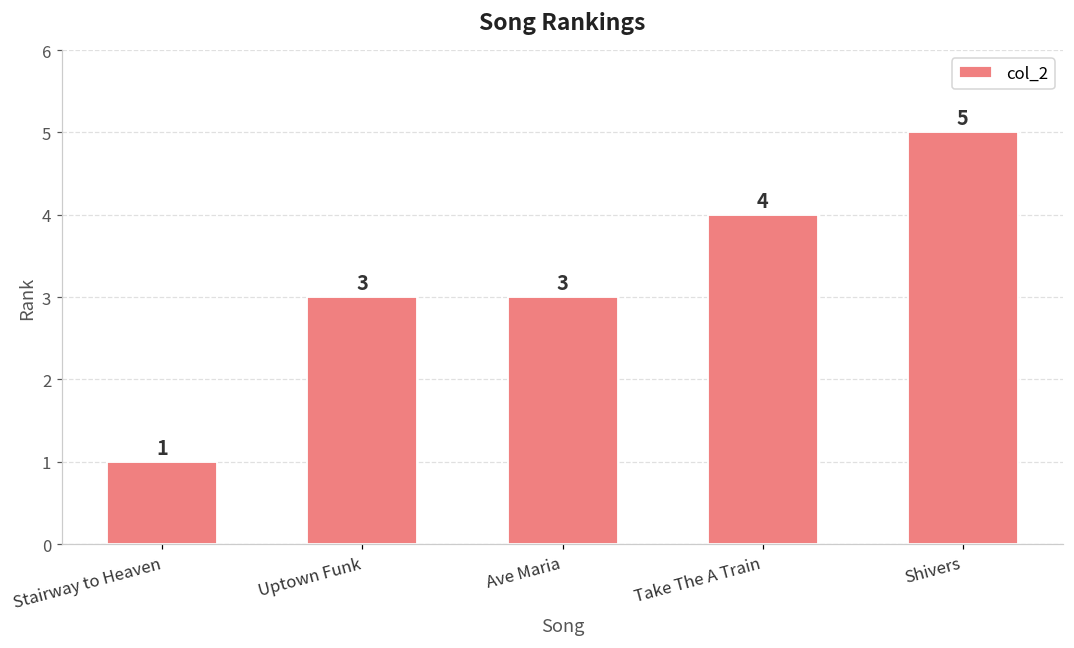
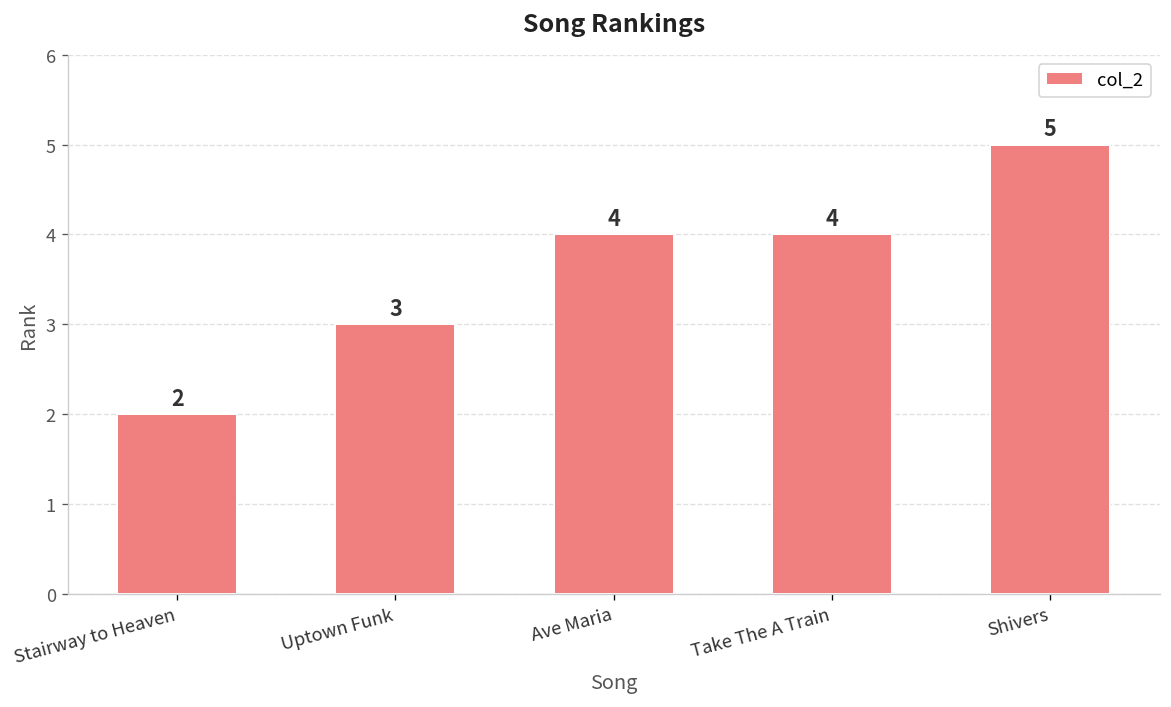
Stairway to Heaven: 1 -> 2
Ave Maria: 3 -> 4
